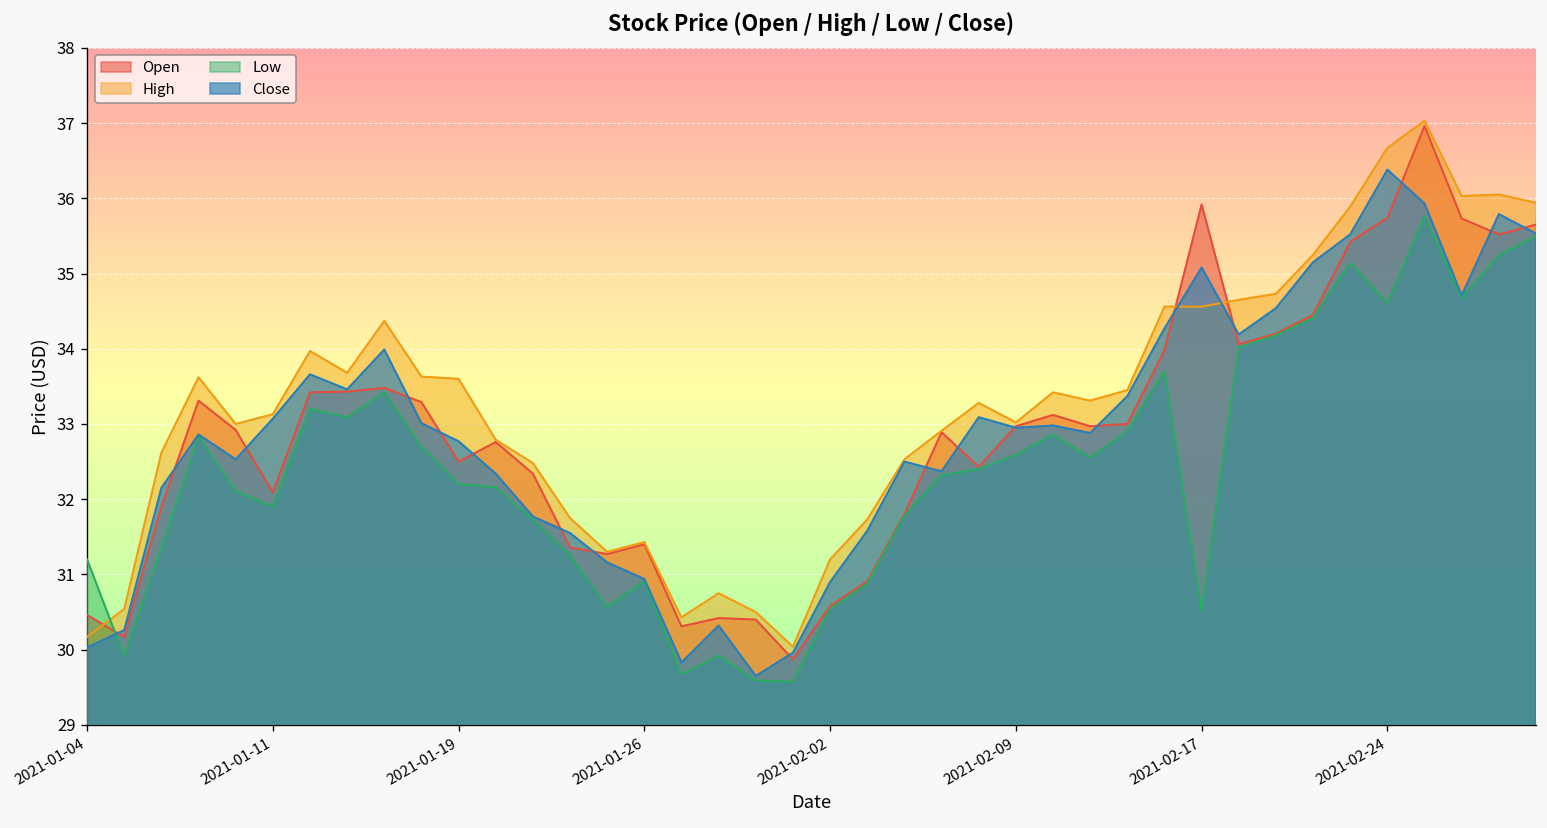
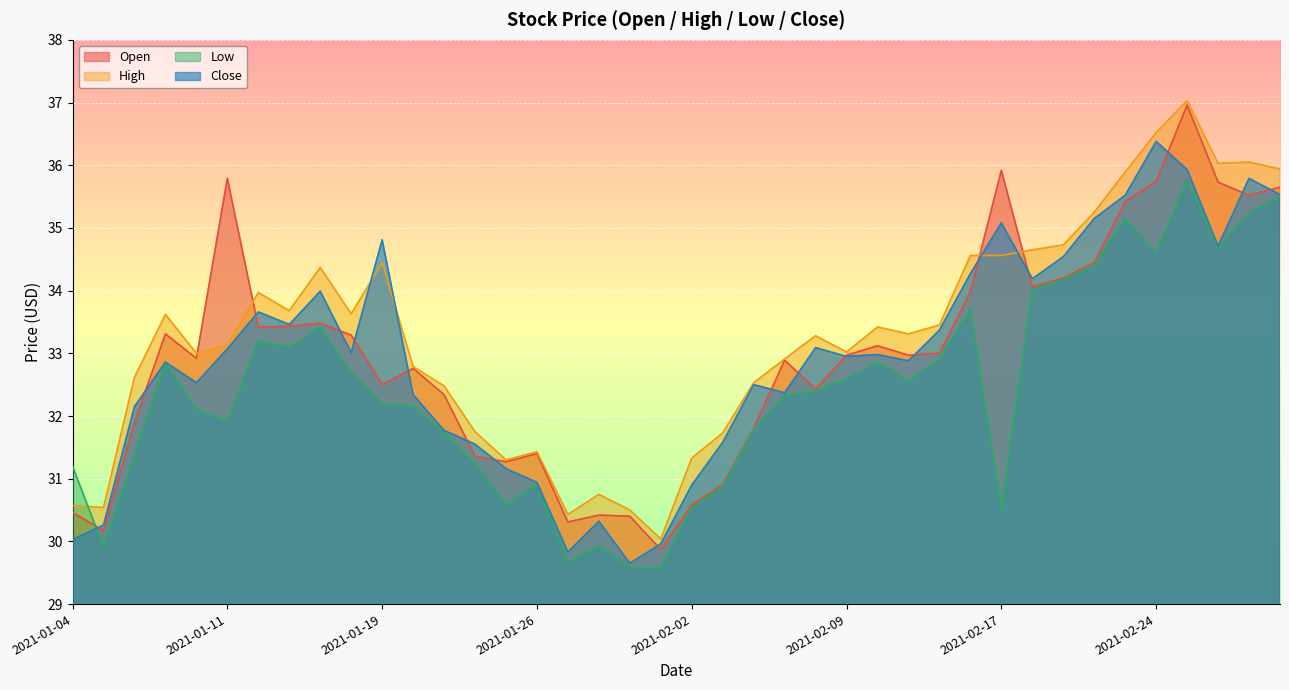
High, 2021-01-04: 30.2 -> 30.6
Open, 2021-01-11: 32.1 -> 35.8
High, 2021-01-19: 33.6 -> 34.4
Close, 2021-01-19: 32.8 -> 34.8
High, 2021-02-02: 31.2 -> 31.3
High, 2021-02-24: 36.7 -> 36.5
